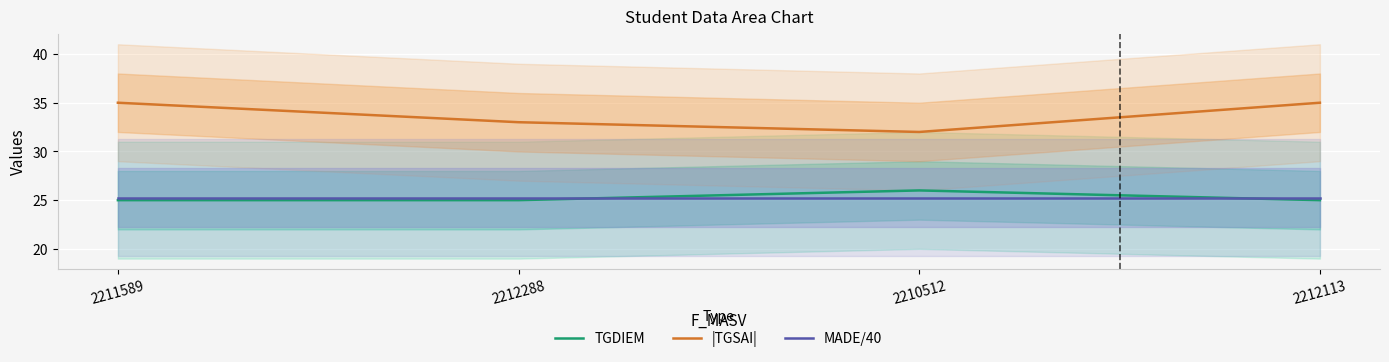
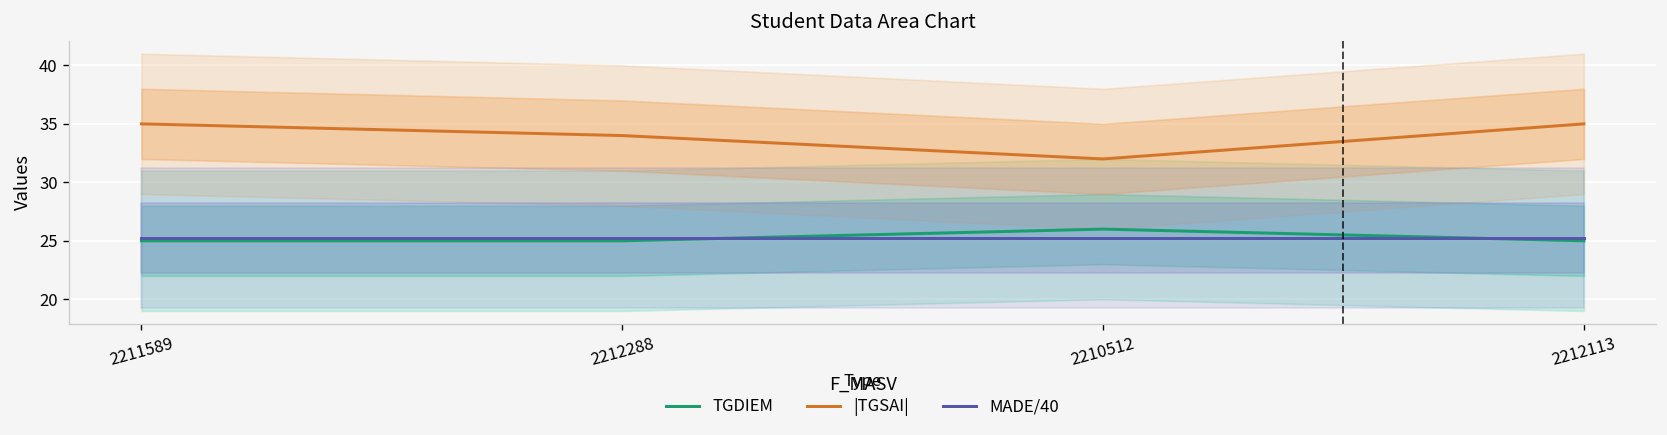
|TGSAI|, 2212288: 33 -> 34
